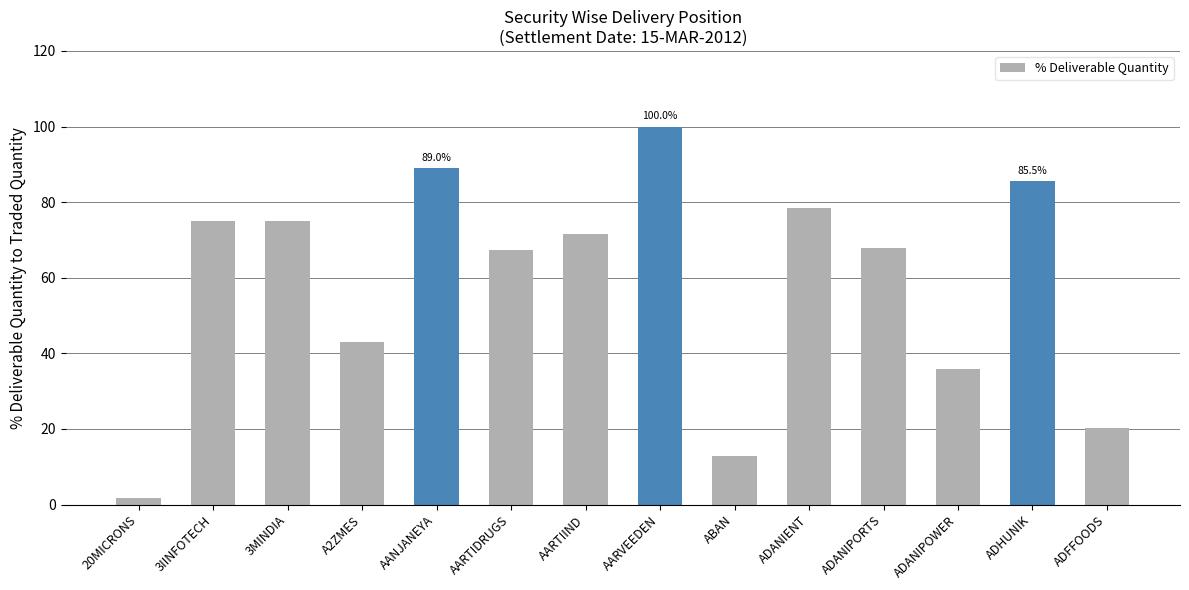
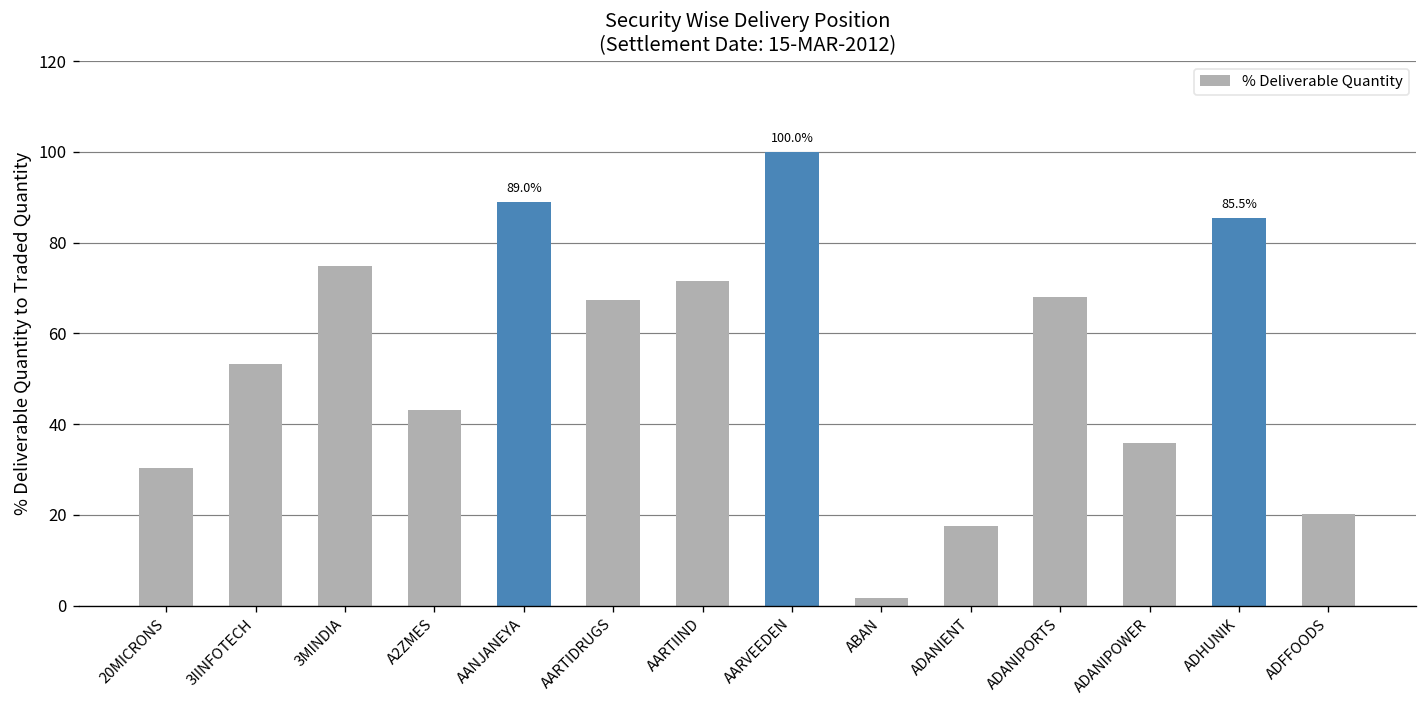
20MICRONS: 2 -> 30
3IINFOTECH: 75 -> 53
ABAN: 13 -> 2
ADANIENT: 78 -> 18
